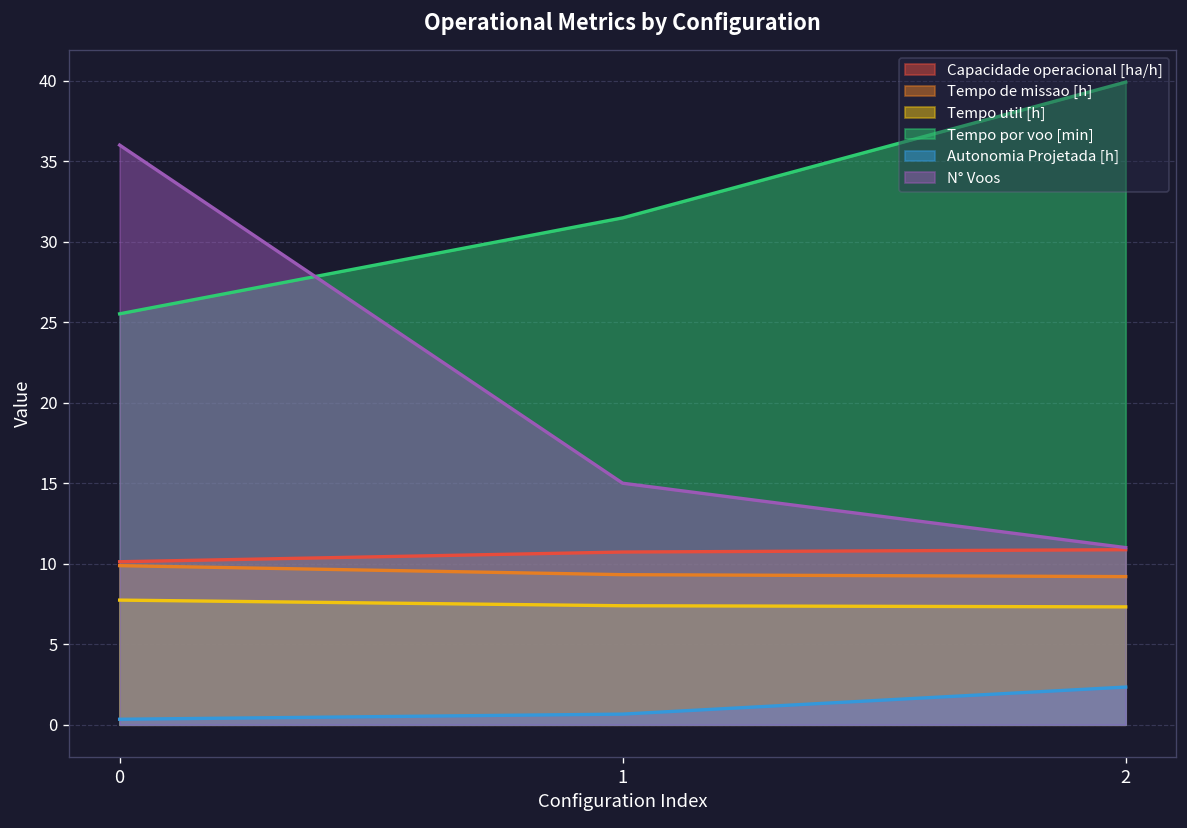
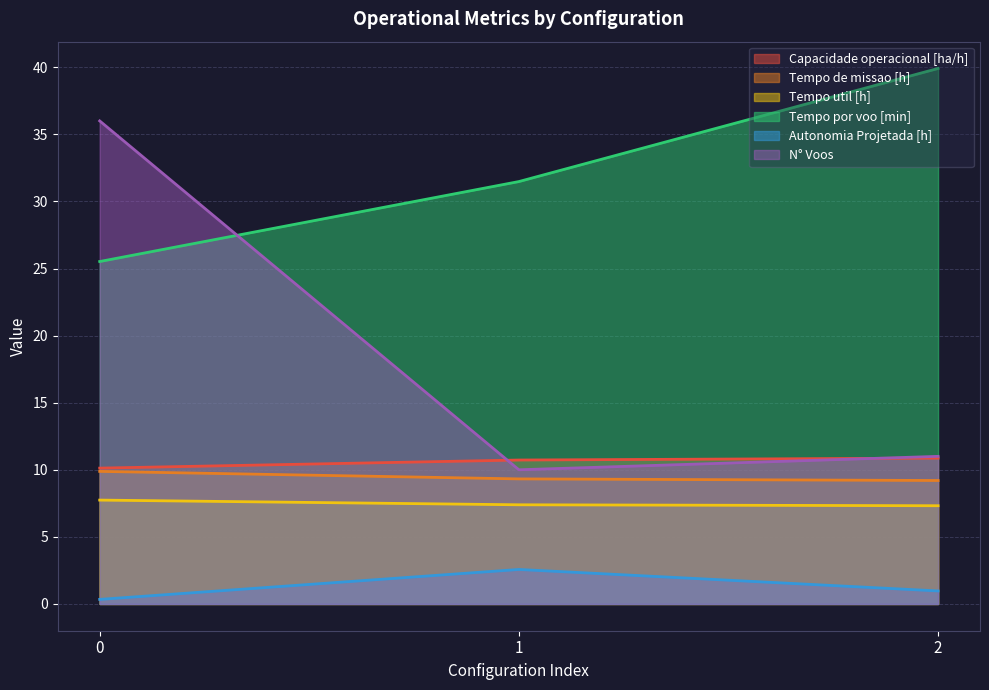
Autonomia Projetada [h], 1: 0.7 -> 2.6
N° Voos, 1: 15 -> 10
Autonomia Projetada [h], 2: 2.3 -> 1.0
